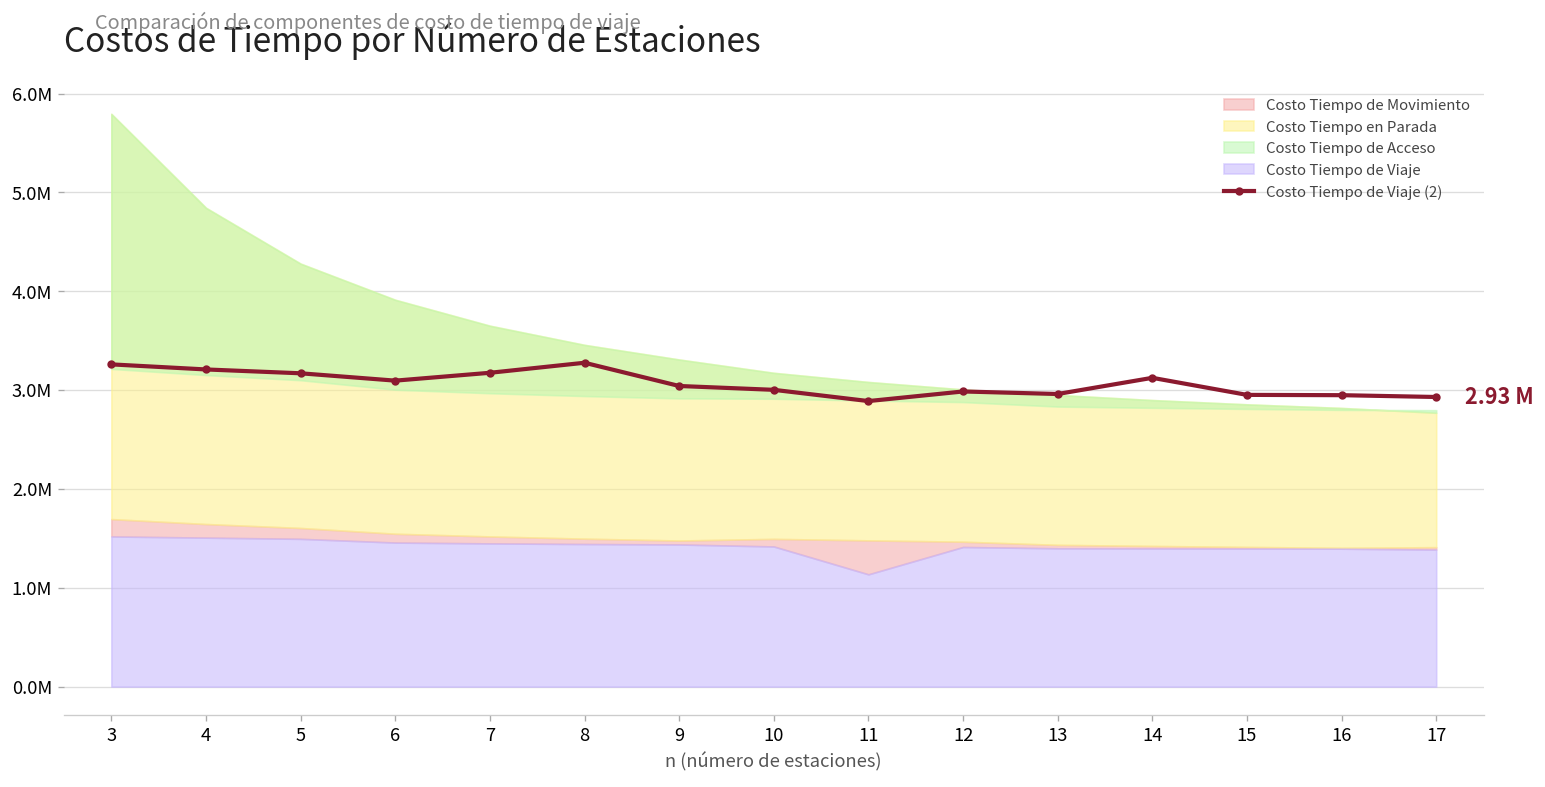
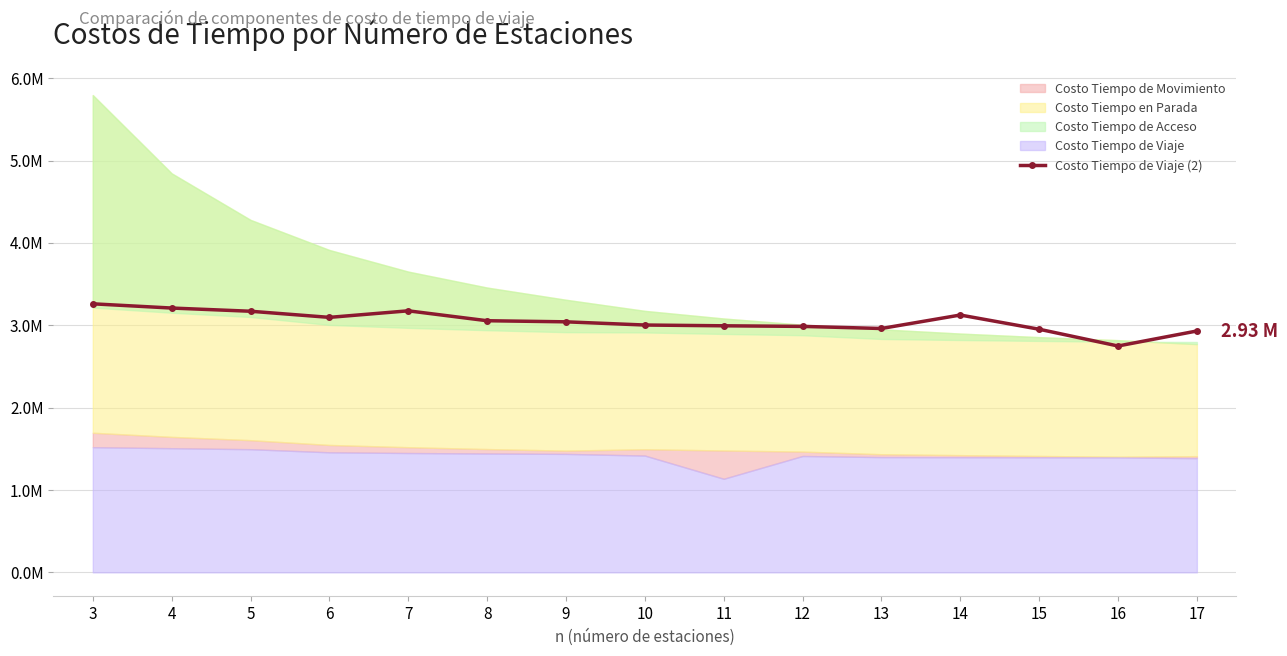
Costo Tiempo de Viaje (2), 8: 3300000 -> 3100000
Costo Tiempo de Viaje (2), 11: 2900000 -> 3000000
Costo Tiempo de Viaje (2), 16: 2900000 -> 2700000
